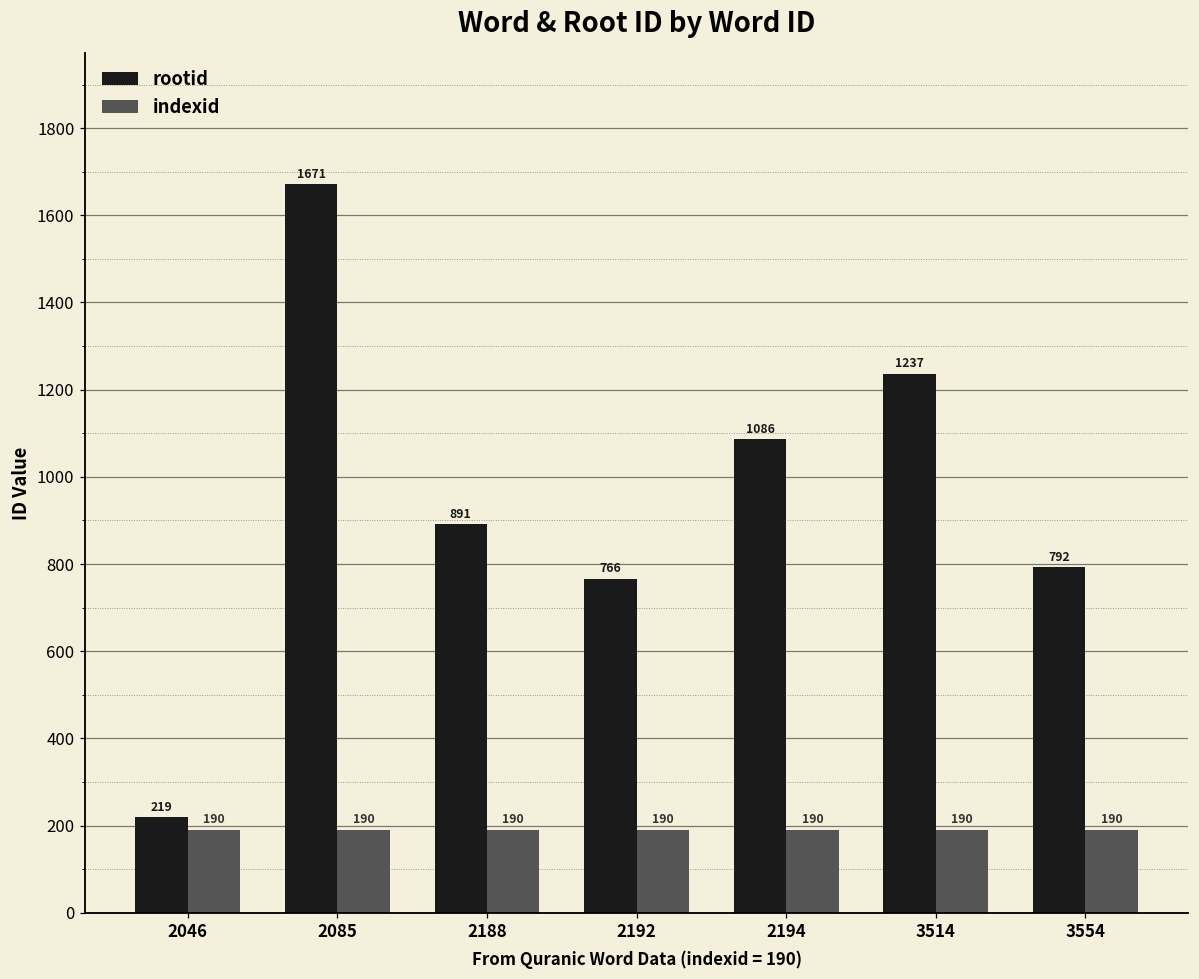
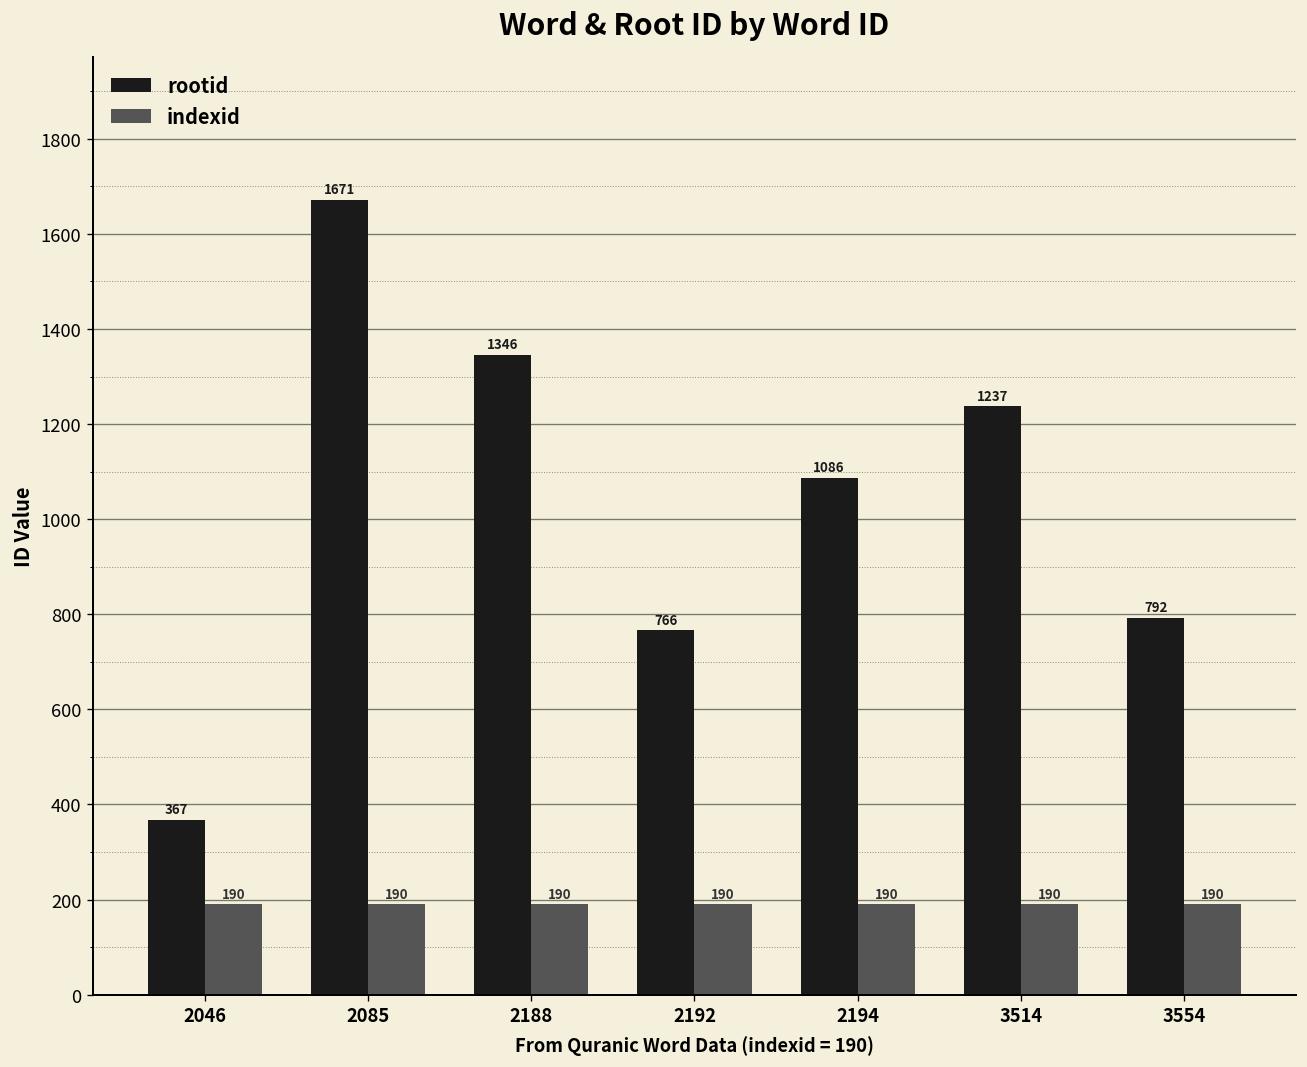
rootid, 2046: 219 -> 367
rootid, 2188: 891 -> 1346
